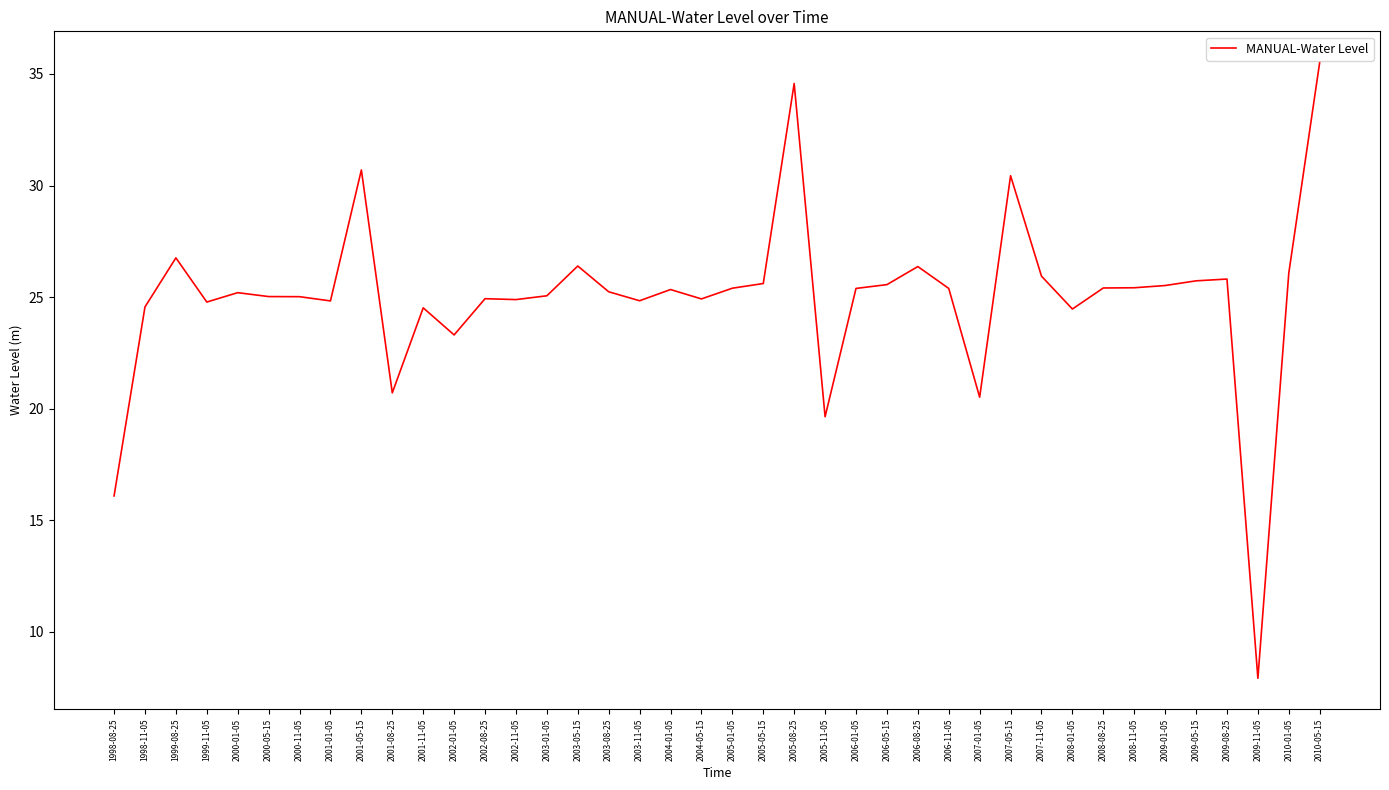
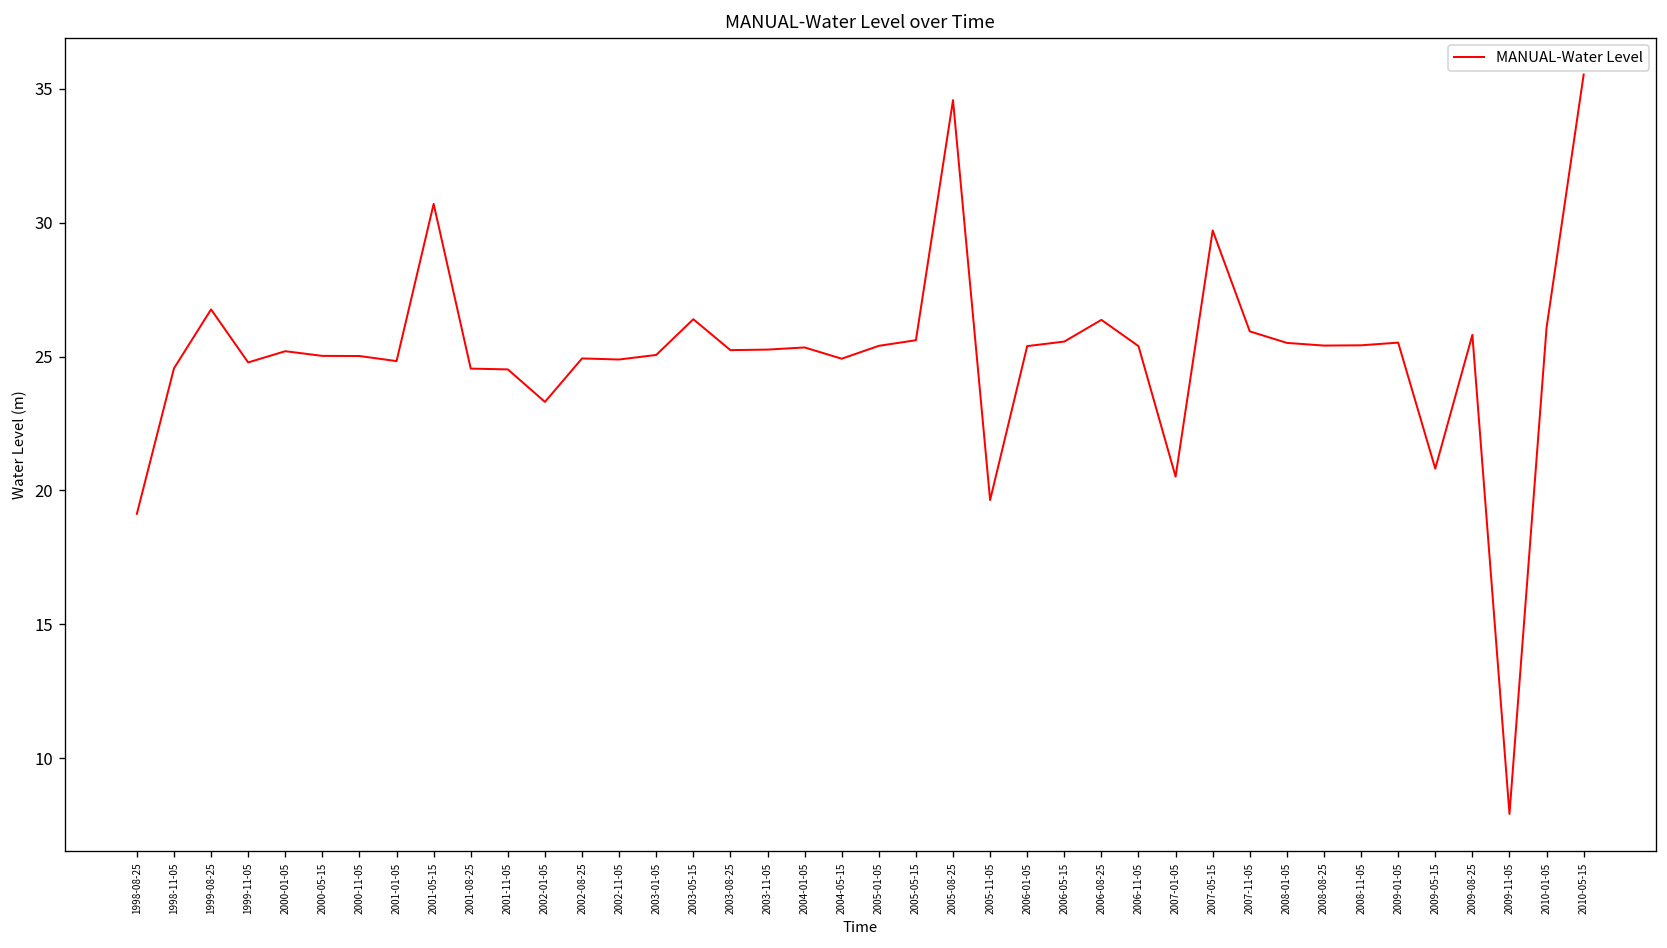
1998-08-25: 16.1 -> 19.1
2001-08-25: 20.7 -> 24.5
2003-11-05: 24.8 -> 25.3
2007-05-15: 30.4 -> 29.7
2008-01-05: 24.5 -> 25.5
2009-05-15: 25.7 -> 20.8
